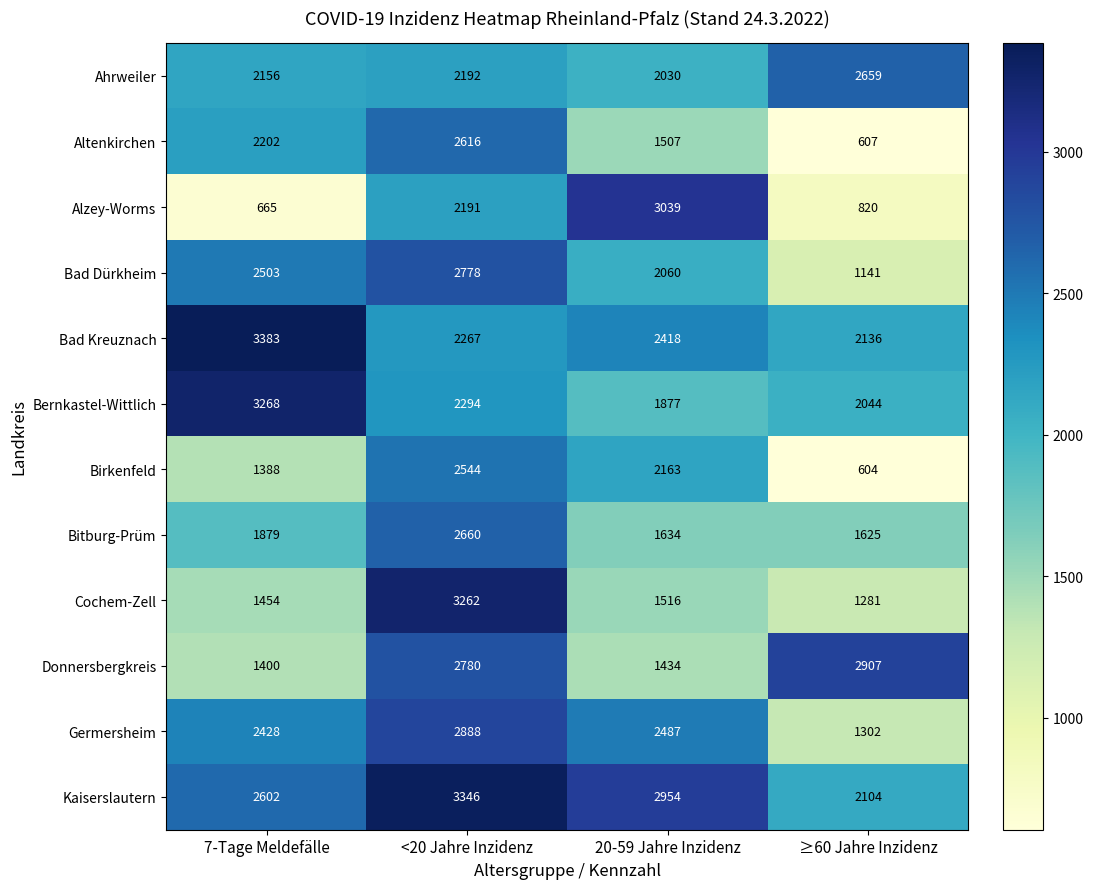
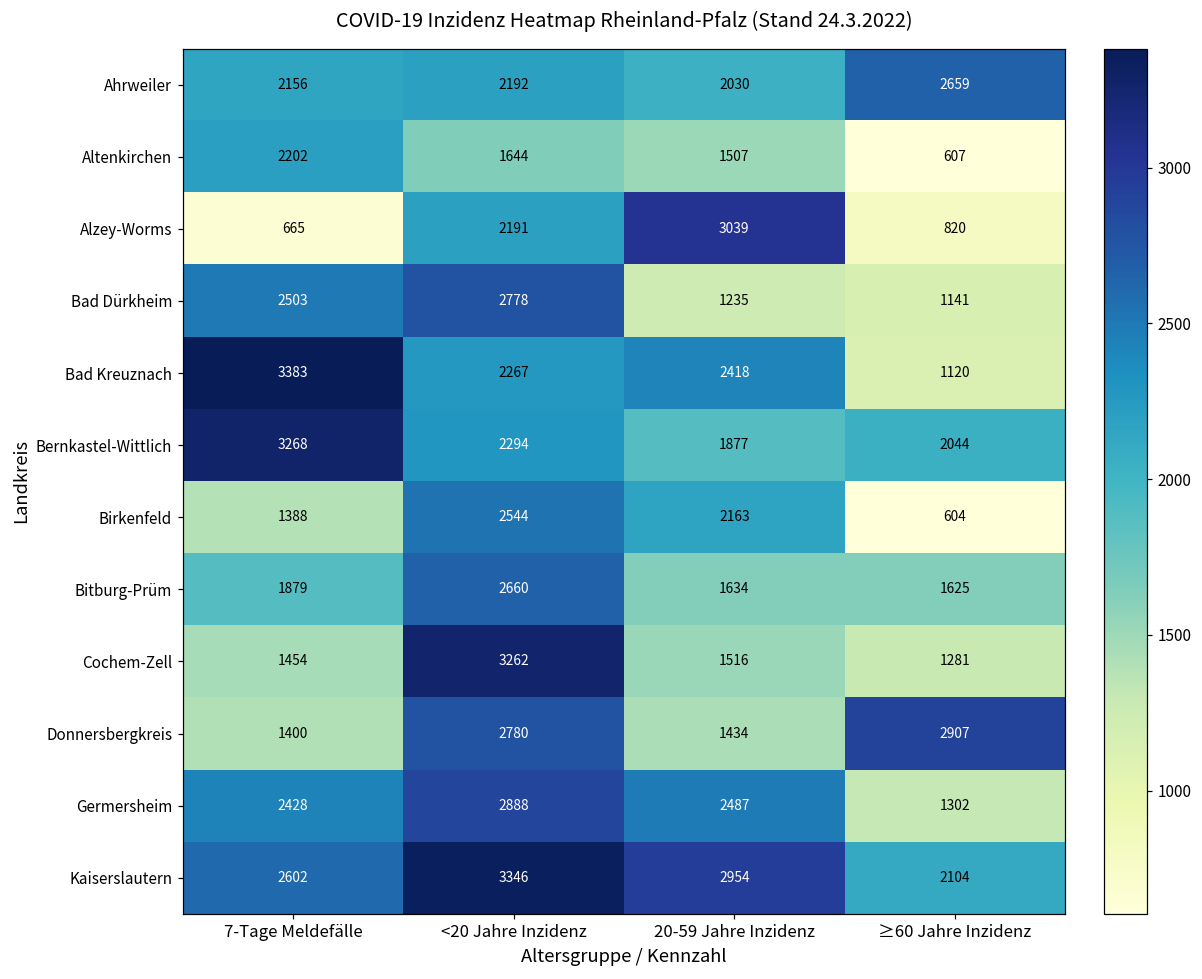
Altenkirchen, <20 Jahre Inzidenz: 2616 -> 1644
Bad Dürkheim, 20-59 Jahre Inzidenz: 2060 -> 1235
Bad Kreuznach, ≥60 Jahre Inzidenz: 2136 -> 1120
